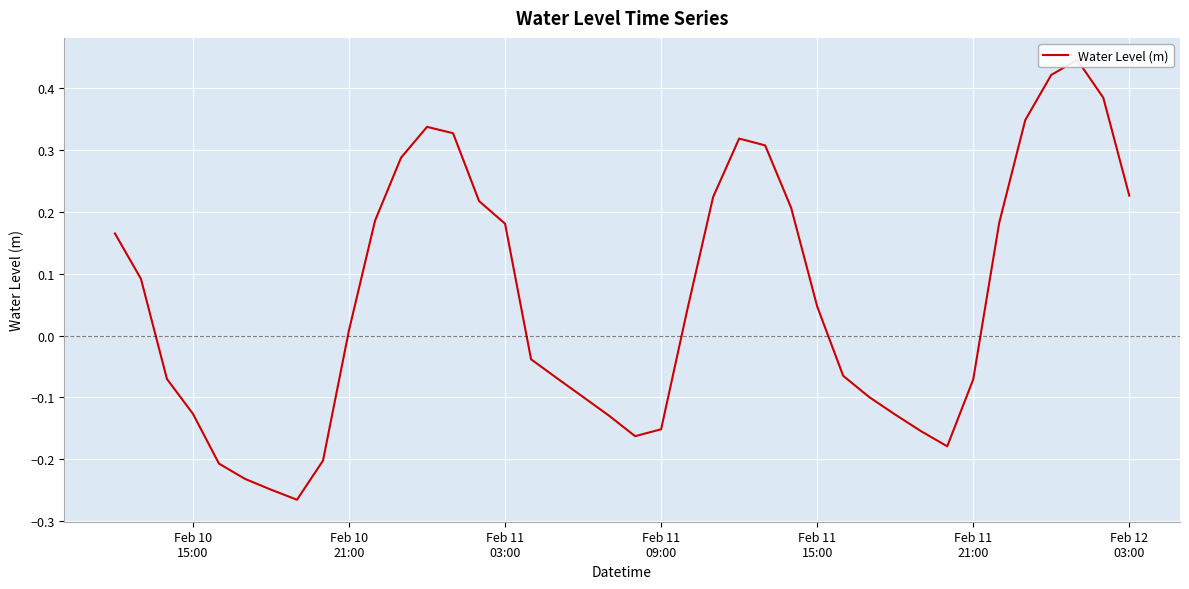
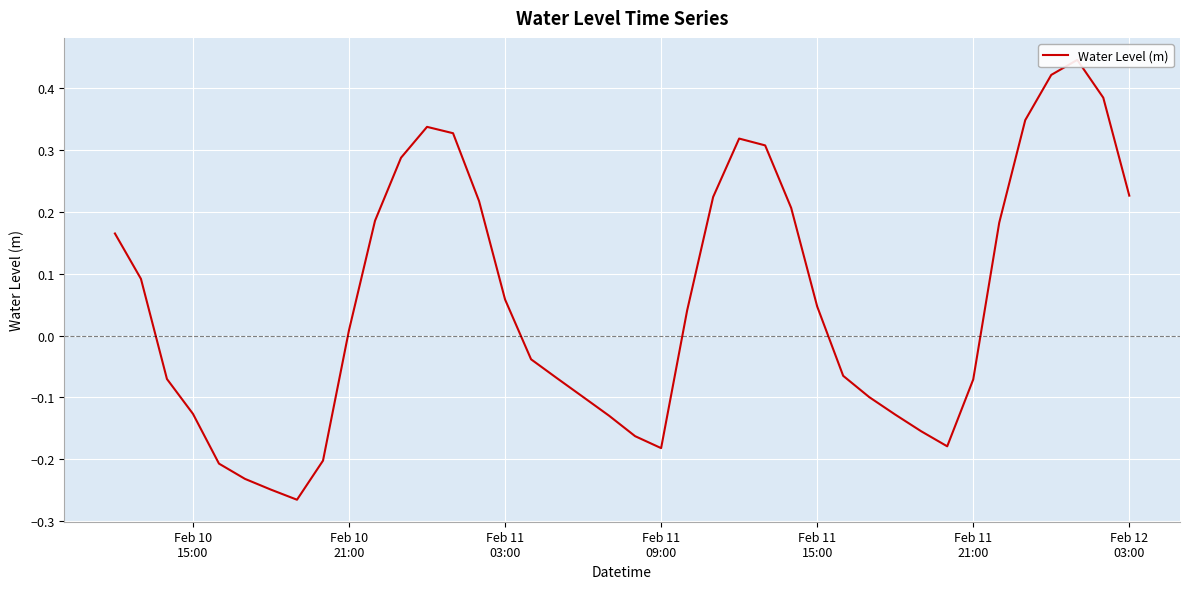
Feb 11 03:00: 0.18 -> 0.06
Feb 11 09:00: -0.15 -> -0.18
